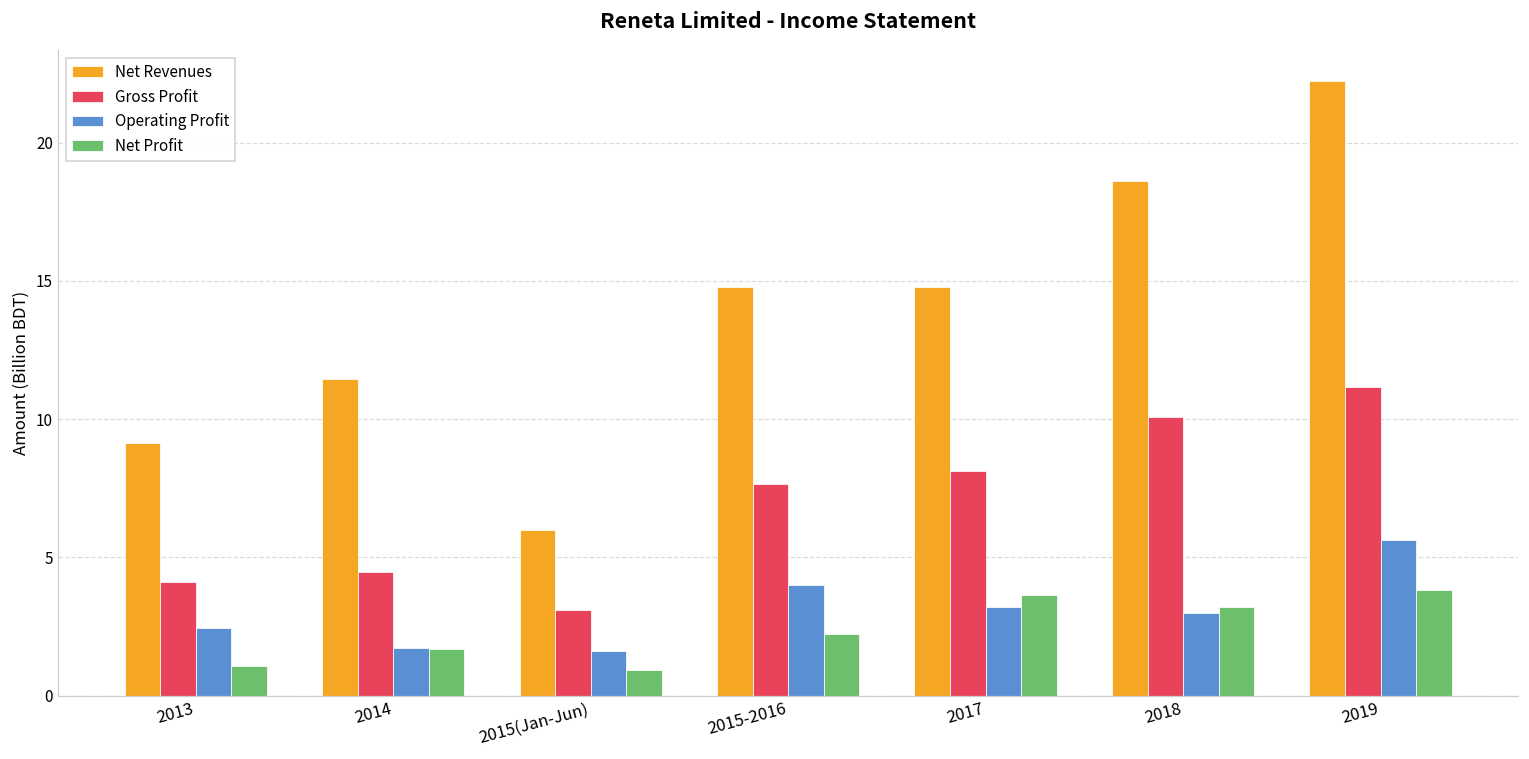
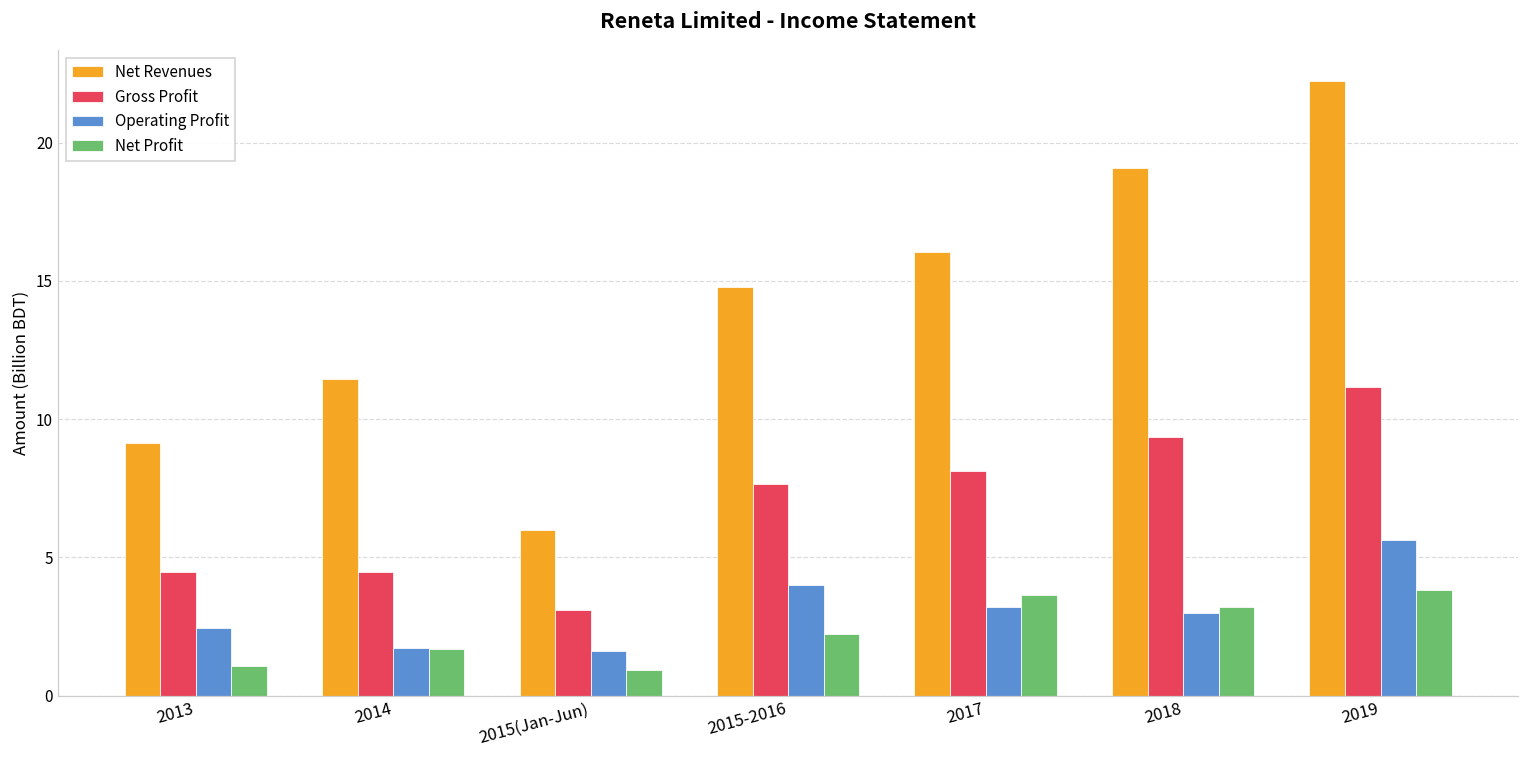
Gross Profit, 2013: 4.1 -> 4.5
Net Revenues, 2017: 14.8 -> 16.0
Net Revenues, 2018: 18.6 -> 19.1
Gross Profit, 2018: 10.1 -> 9.3
